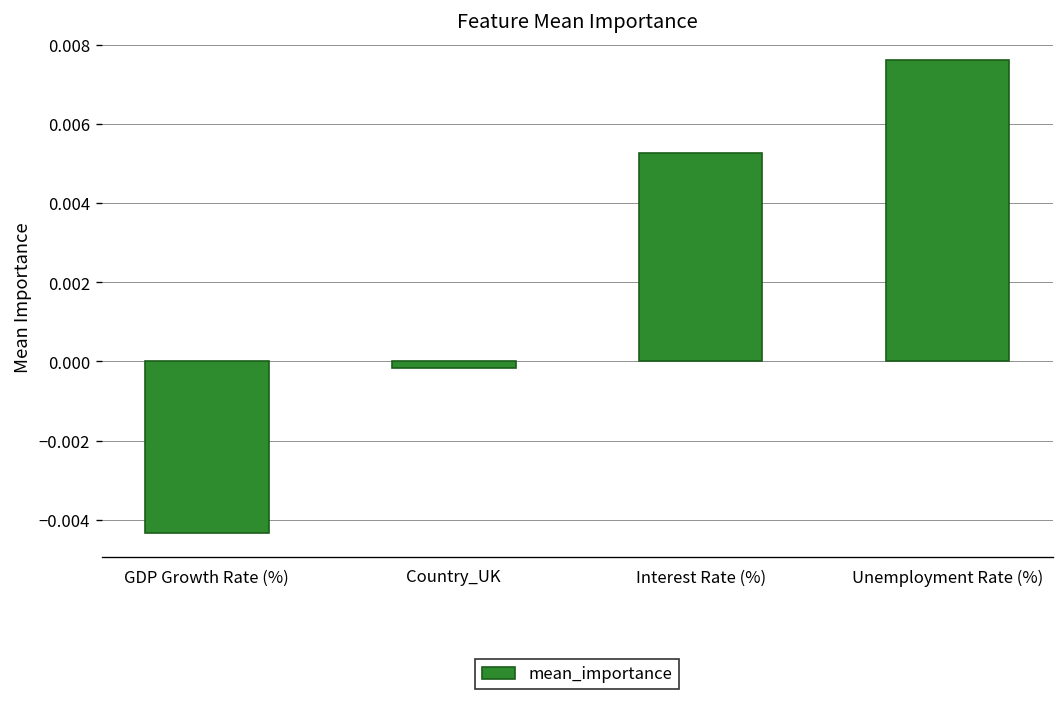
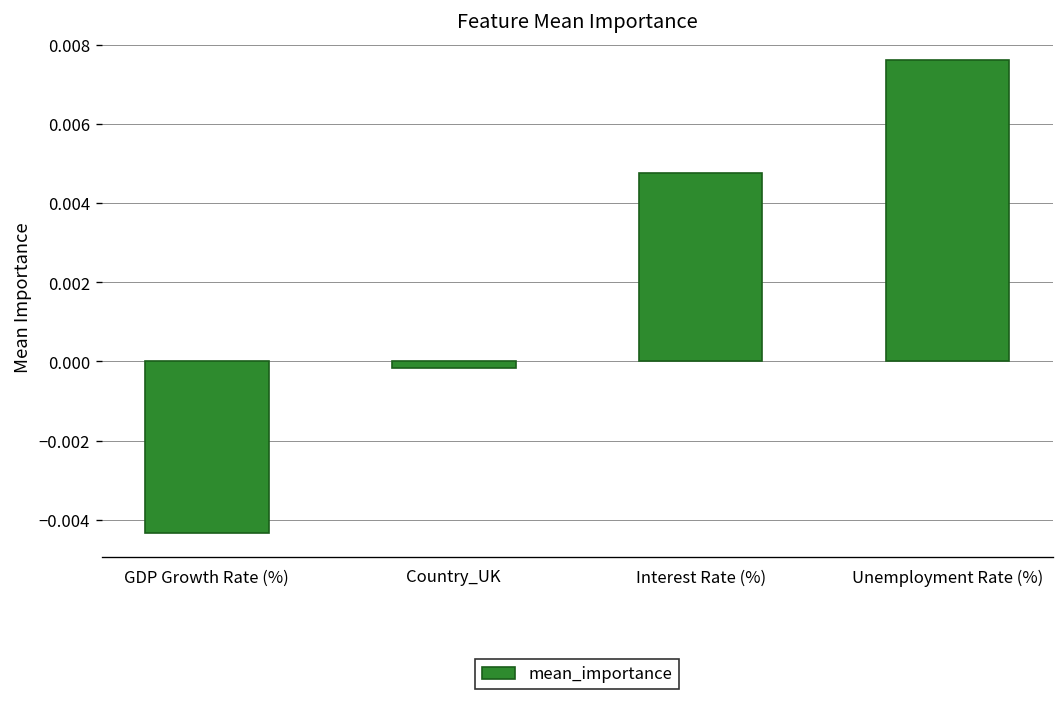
Interest Rate (%): 0.0053 -> 0.0048
